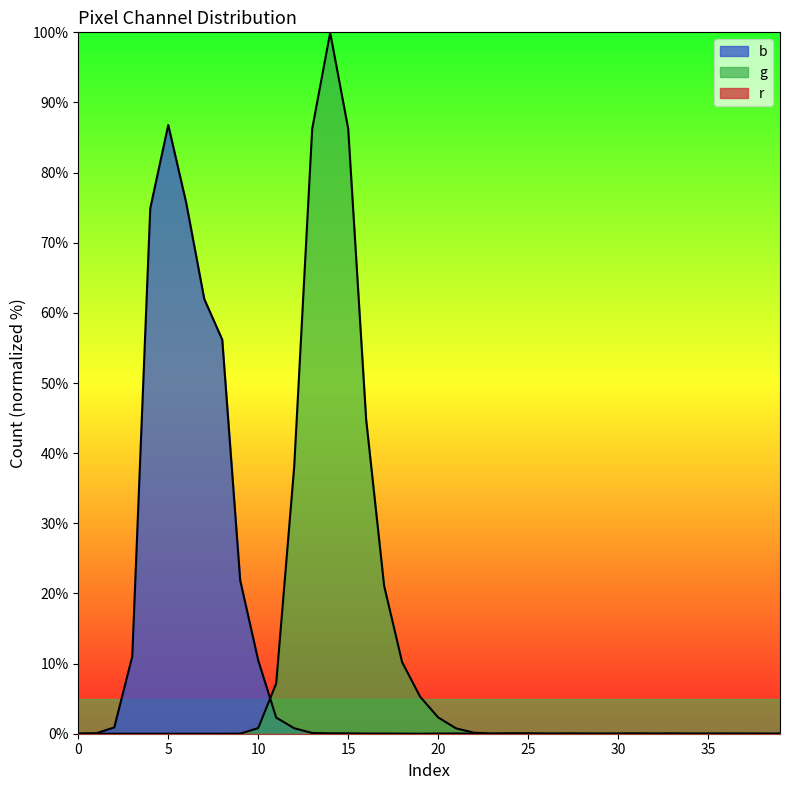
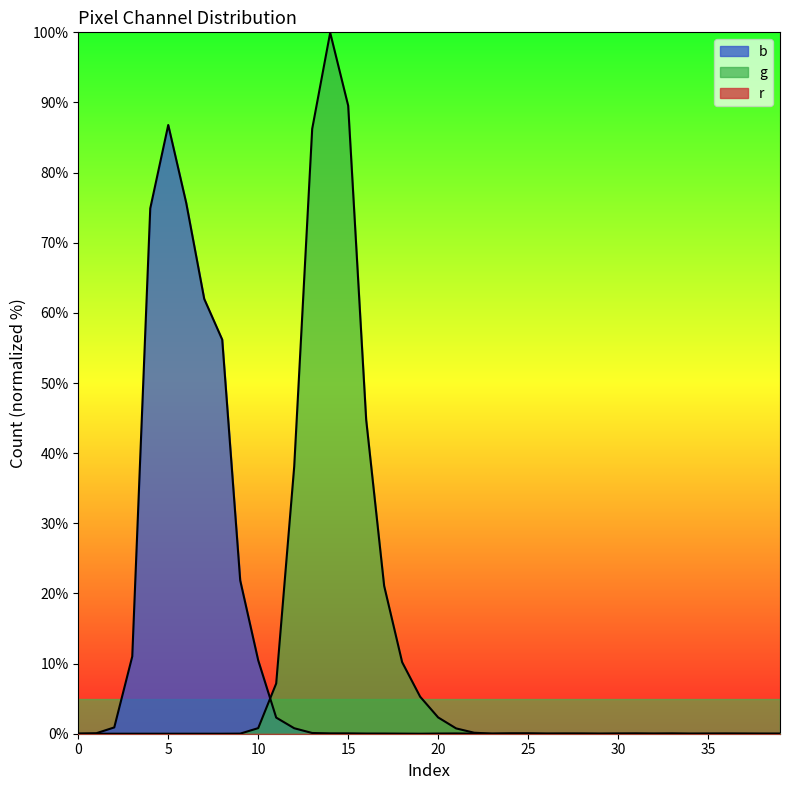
g, 15: 86% -> 90%
